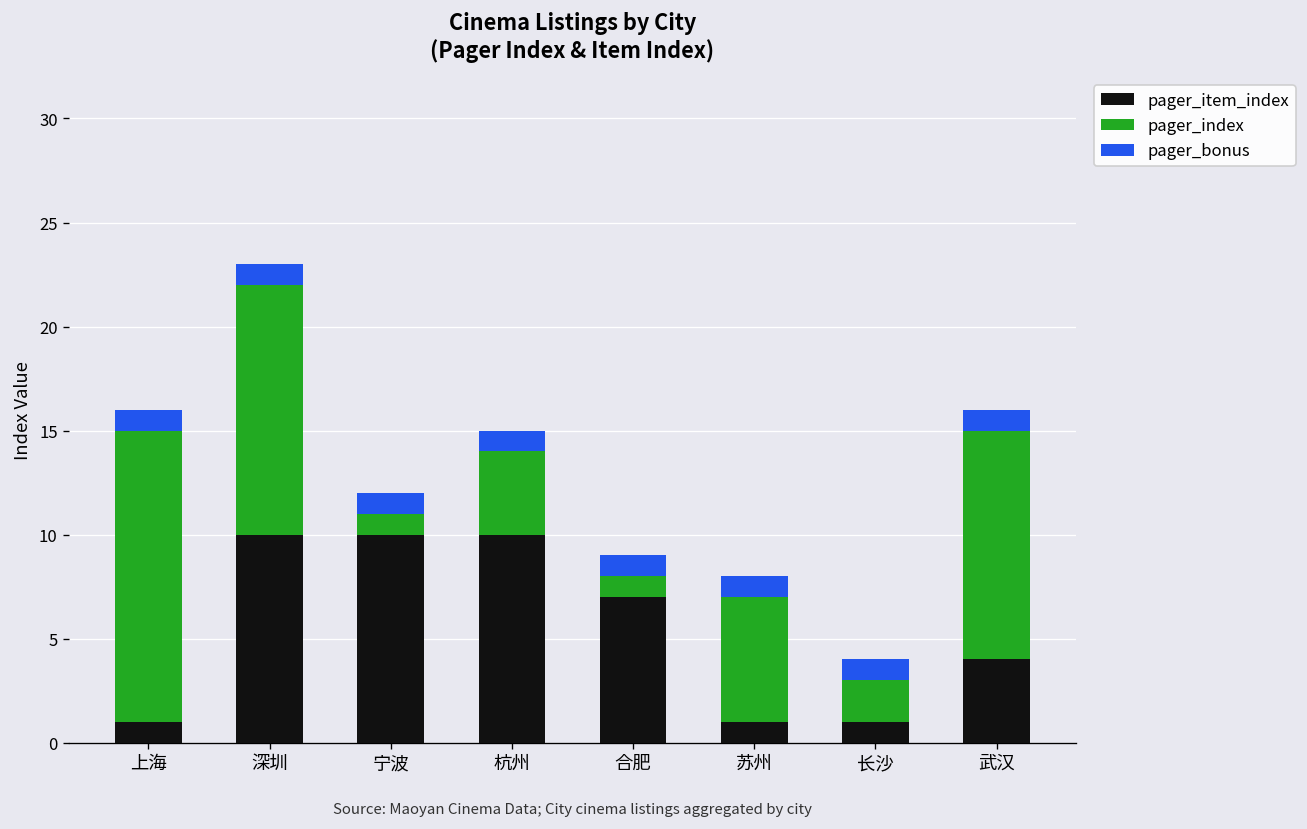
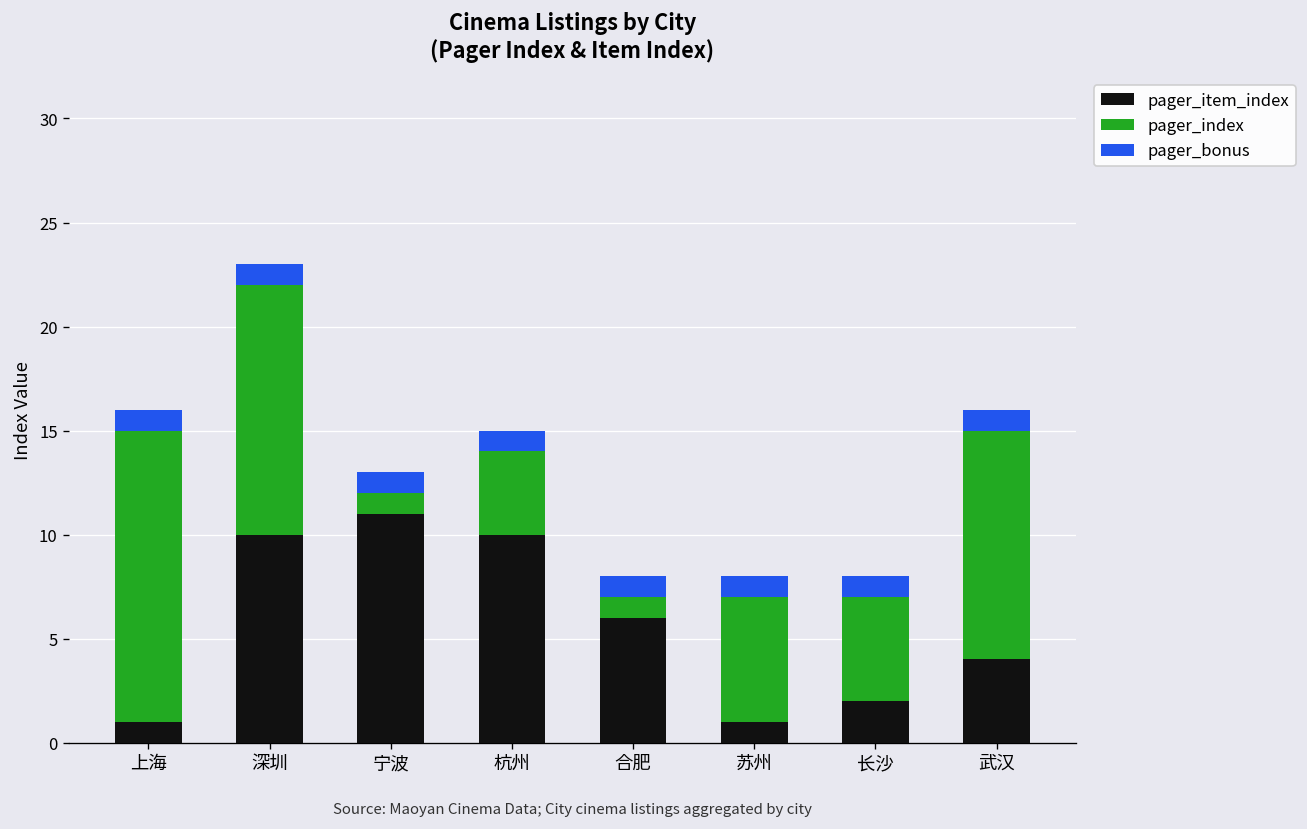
pager_item_index, 宁波: 10 -> 11
pager_item_index, 合肥: 7 -> 6
pager_item_index, 长沙: 1 -> 2
pager_index, 长沙: 2 -> 5
